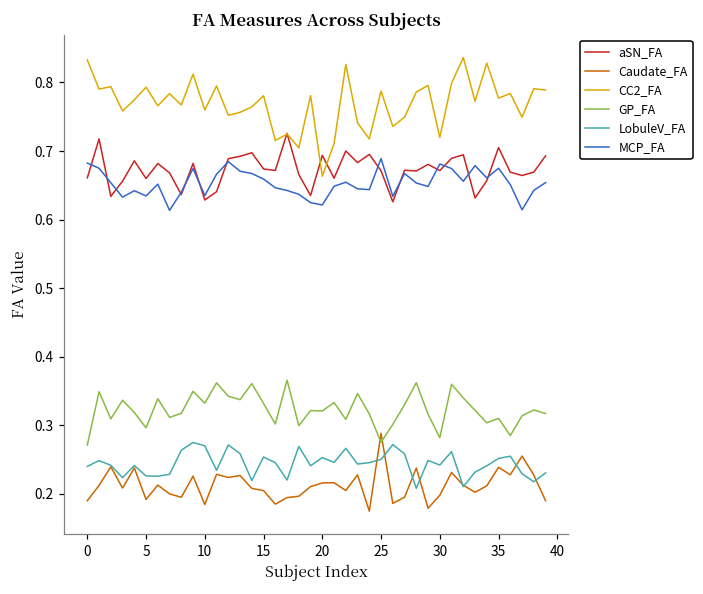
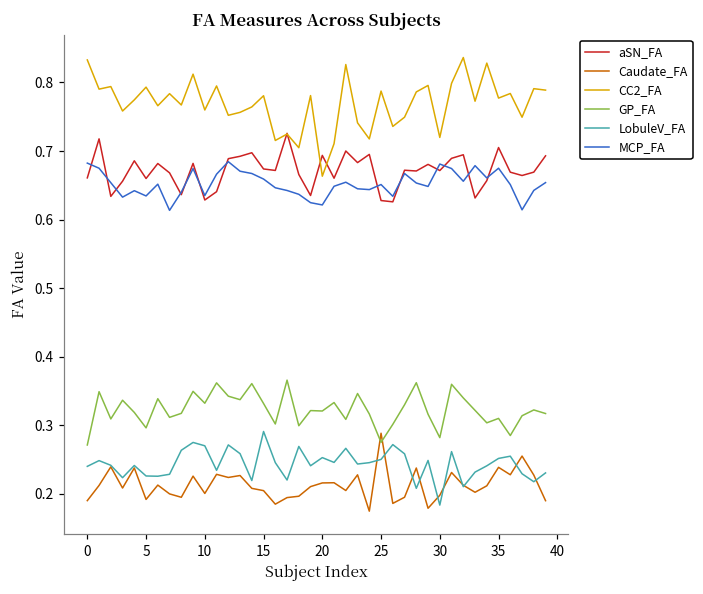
Caudate_FA, 10: 0.18 -> 0.20
LobuleV_FA, 15: 0.25 -> 0.29
aSN_FA, 25: 0.67 -> 0.63
MCP_FA, 25: 0.69 -> 0.65
LobuleV_FA, 30: 0.24 -> 0.18
